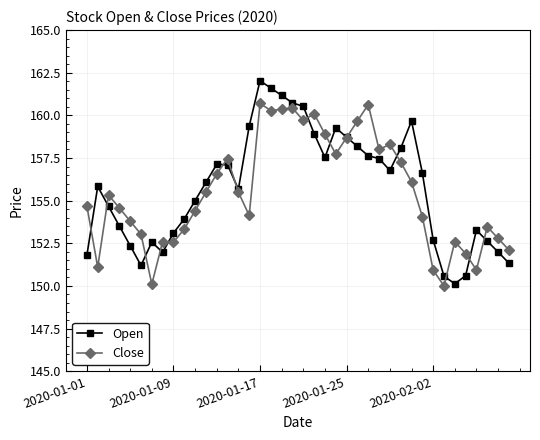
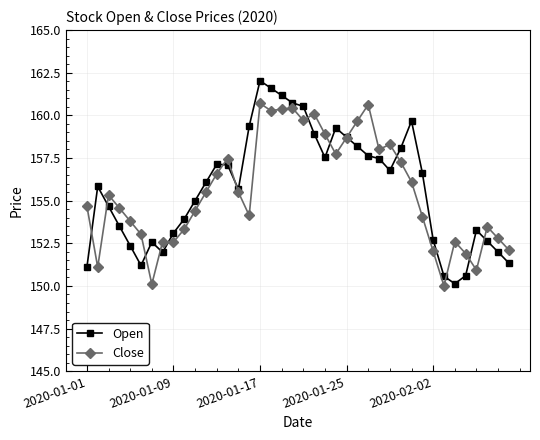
Open, 2020-01-01: 151.8 -> 151.1
Close, 2020-02-02: 150.9 -> 152.0
